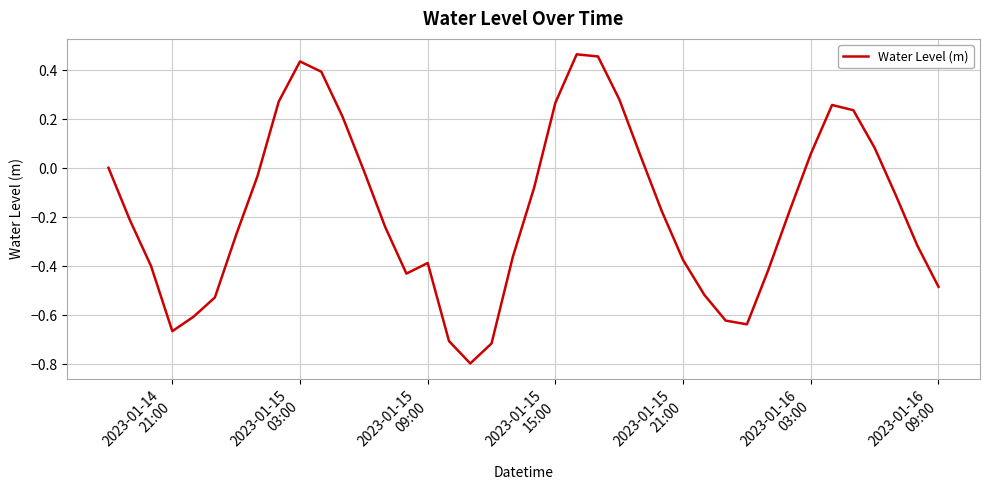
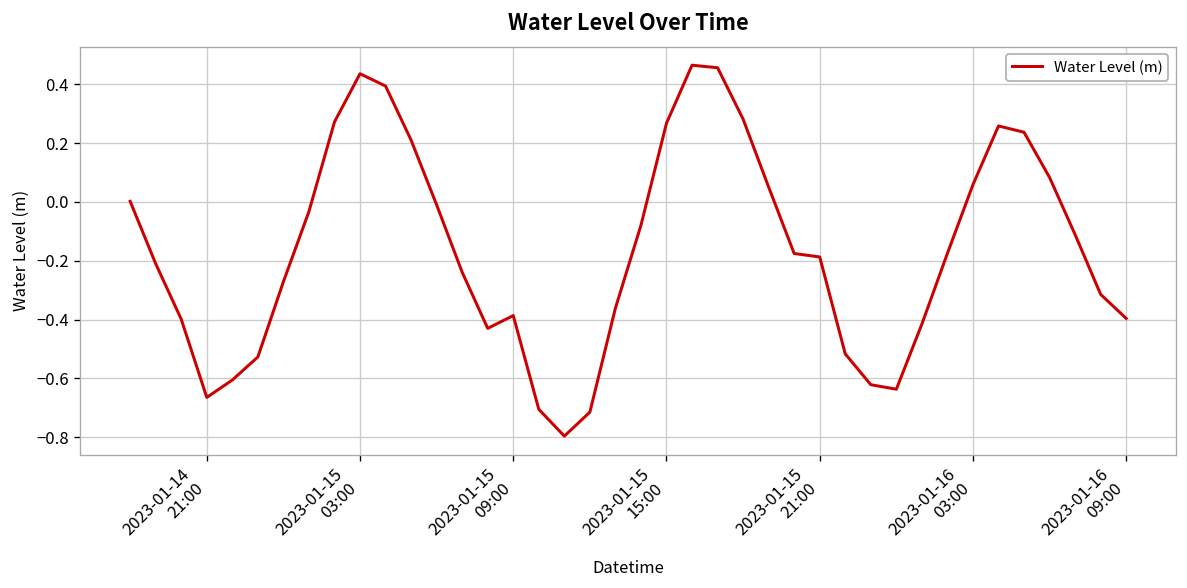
2023-01-15 21:00: -0.37 -> -0.19
2023-01-16 09:00: -0.48 -> -0.40
